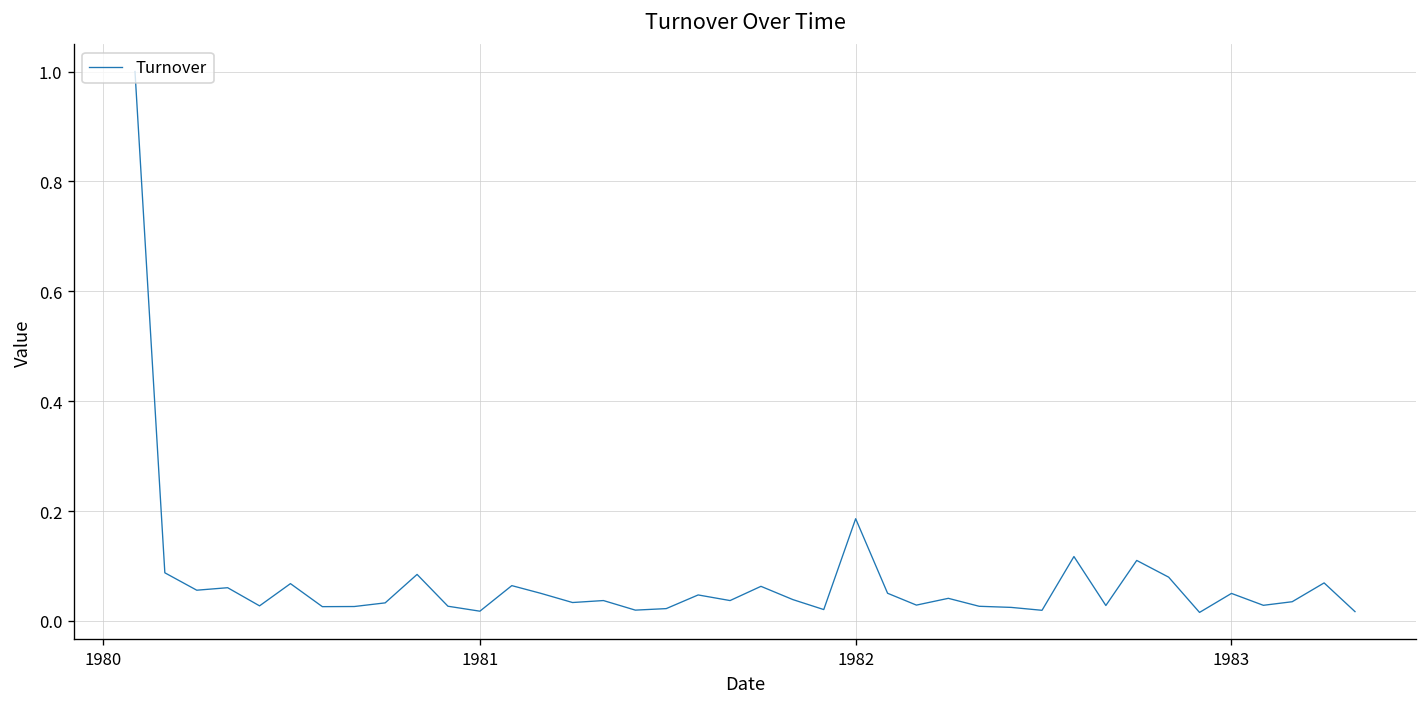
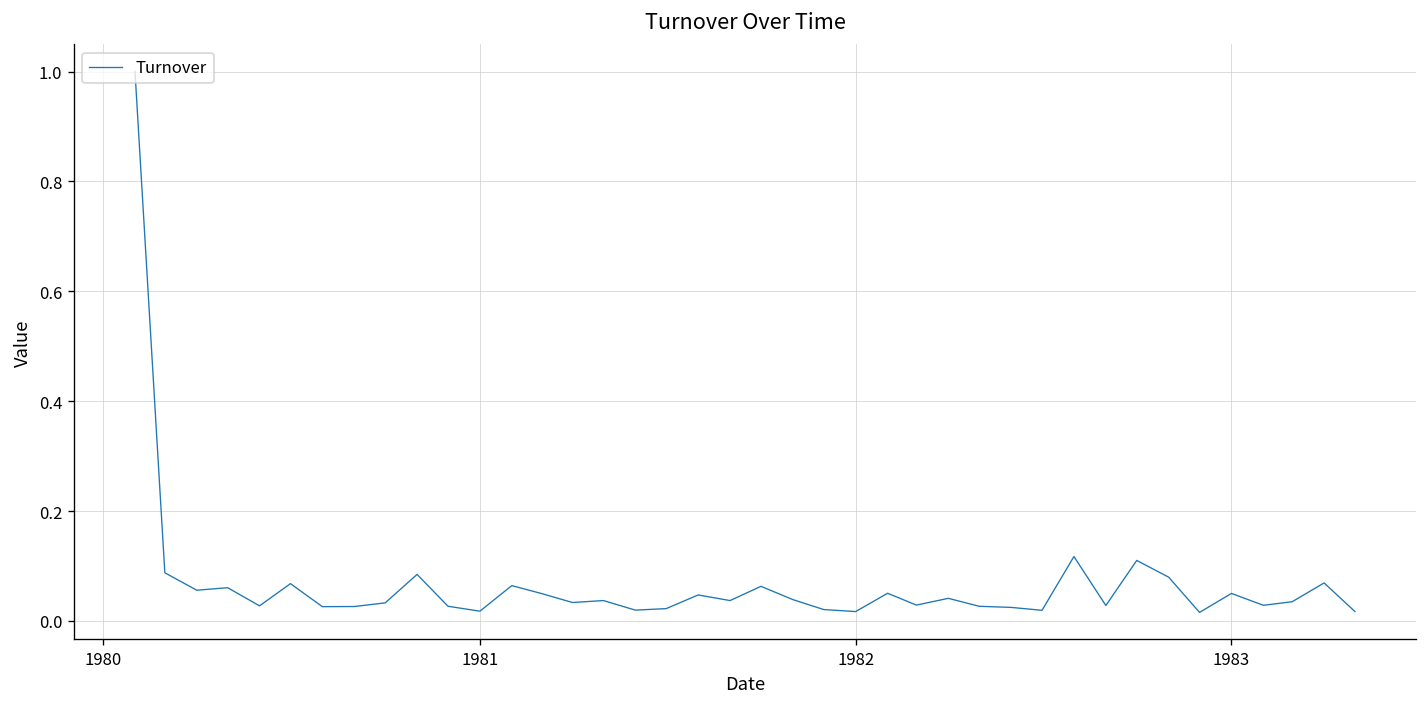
1982: 0.19 -> 0.02
